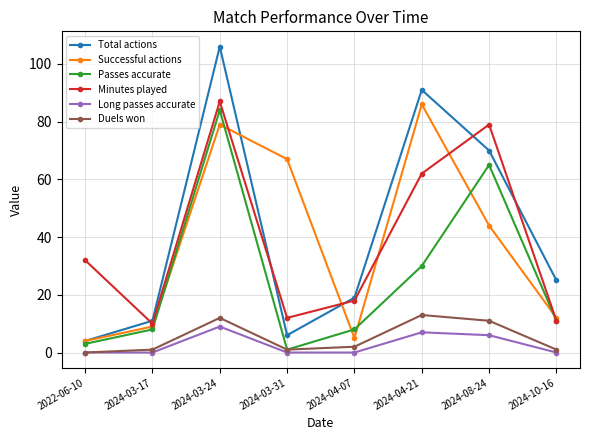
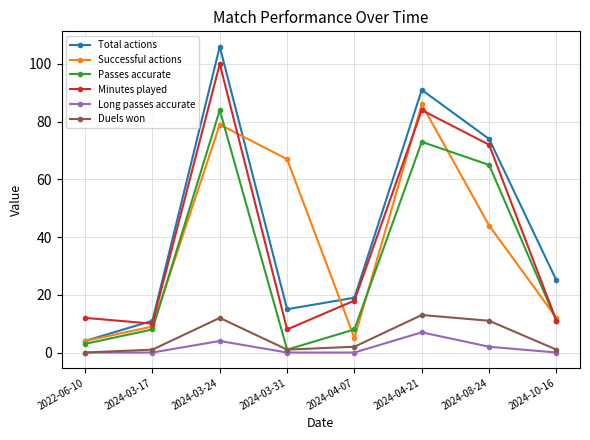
Minutes played, 2022-06-10: 32 -> 12
Minutes played, 2024-03-24: 87 -> 100
Long passes accurate, 2024-03-24: 9 -> 4
Total actions, 2024-03-31: 6 -> 15
Minutes played, 2024-03-31: 12 -> 8
Passes accurate, 2024-04-21: 30 -> 73
Minutes played, 2024-04-21: 62 -> 84
Total actions, 2024-08-24: 70 -> 74
Minutes played, 2024-08-24: 79 -> 72
Long passes accurate, 2024-08-24: 6 -> 2
